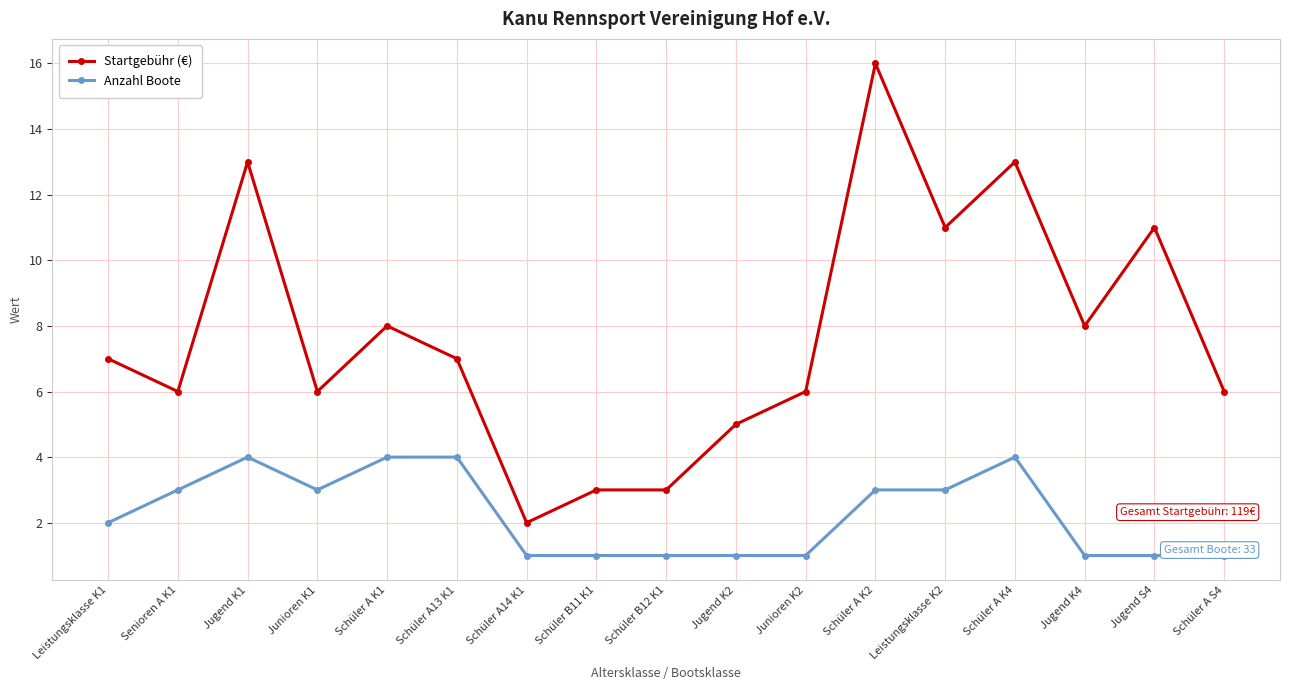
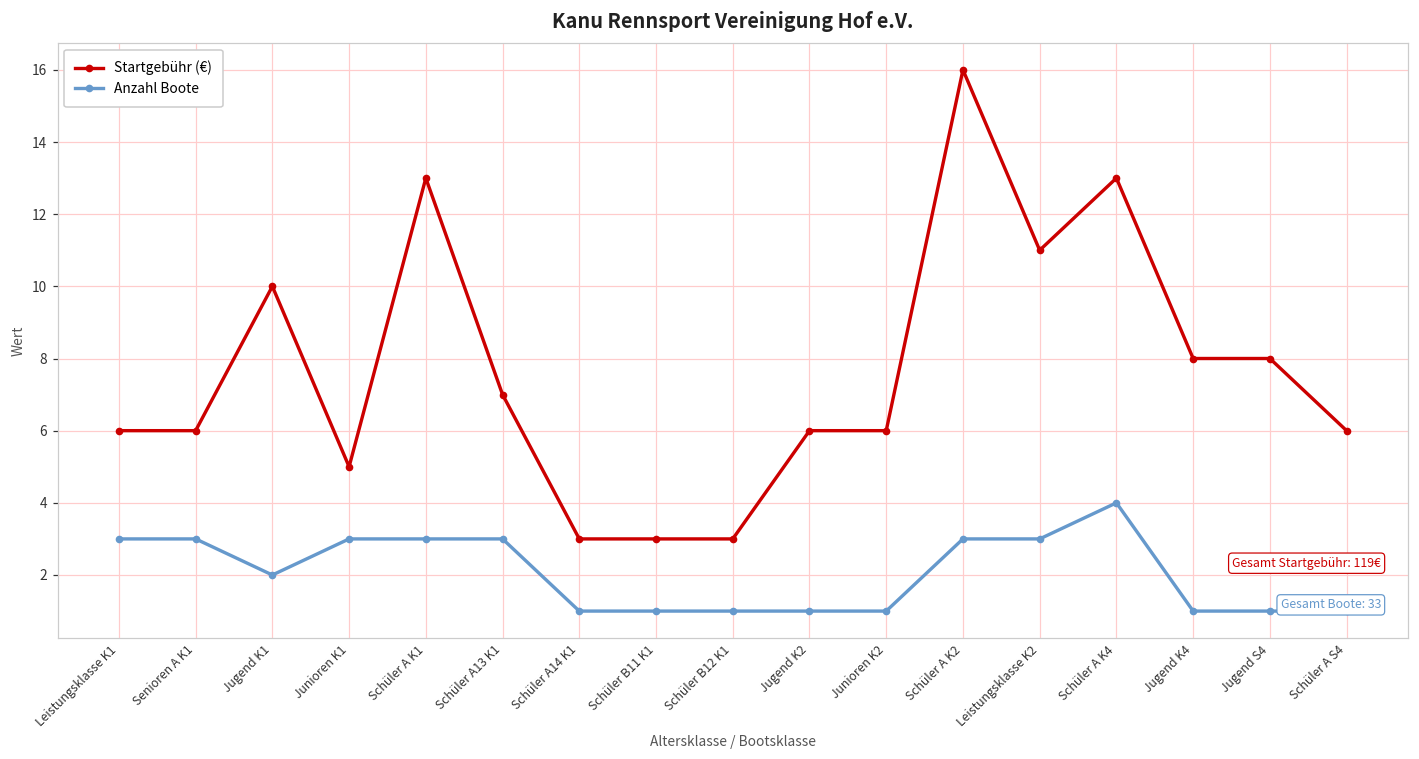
Startgebühr (€), Leistungsklasse K1: 7 -> 6
Anzahl Boote, Leistungsklasse K1: 2 -> 3
Startgebühr (€), Jugend K1: 13 -> 10
Anzahl Boote, Jugend K1: 4 -> 2
Startgebühr (€), Junioren K1: 6 -> 5
Startgebühr (€), Schüler A K1: 8 -> 13
Anzahl Boote, Schüler A K1: 4 -> 3
Anzahl Boote, Schüler A13 K1: 4 -> 3
Startgebühr (€), Schüler A14 K1: 2 -> 3
Startgebühr (€), Jugend K2: 5 -> 6
Startgebühr (€), Jugend S4: 11 -> 8
